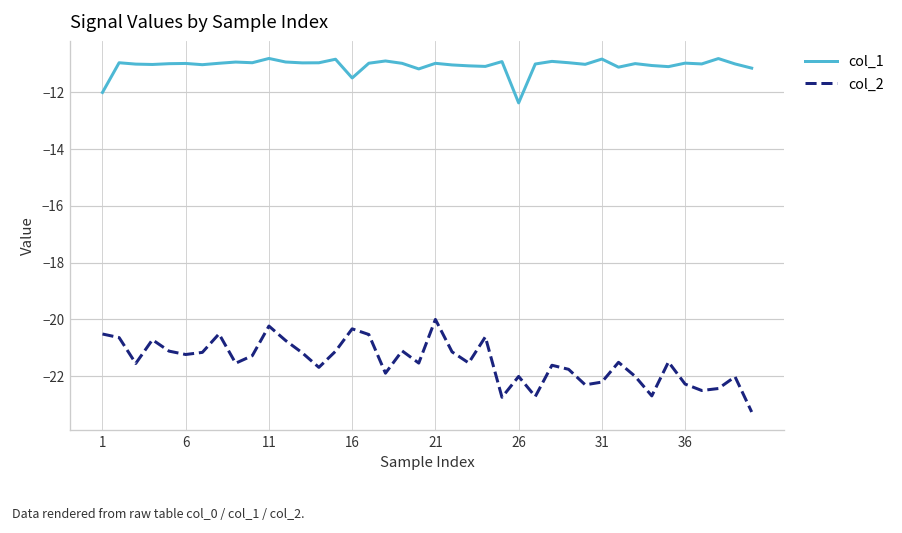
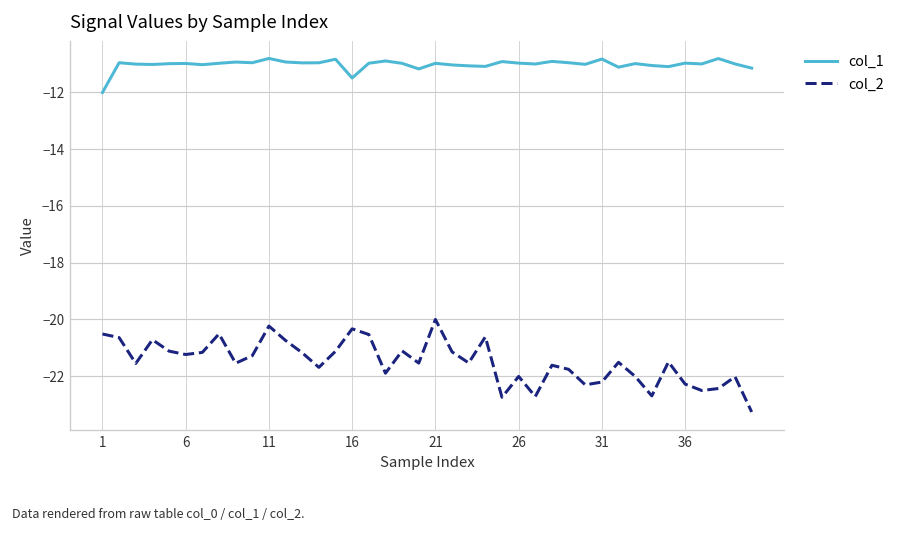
col_1, 26: -12.4 -> -11.0
